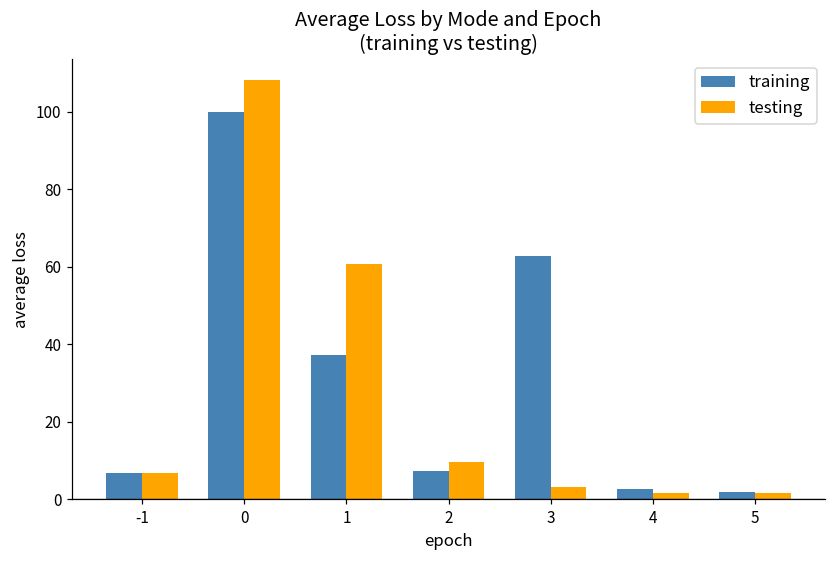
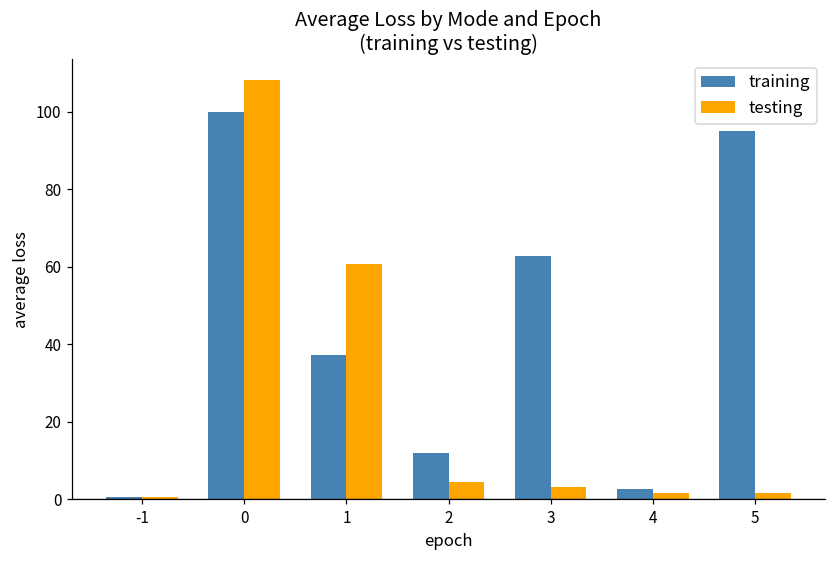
training, -1: 7 -> 0
testing, -1: 7 -> 1
training, 2: 7 -> 12
testing, 2: 10 -> 5
training, 5: 2 -> 95
